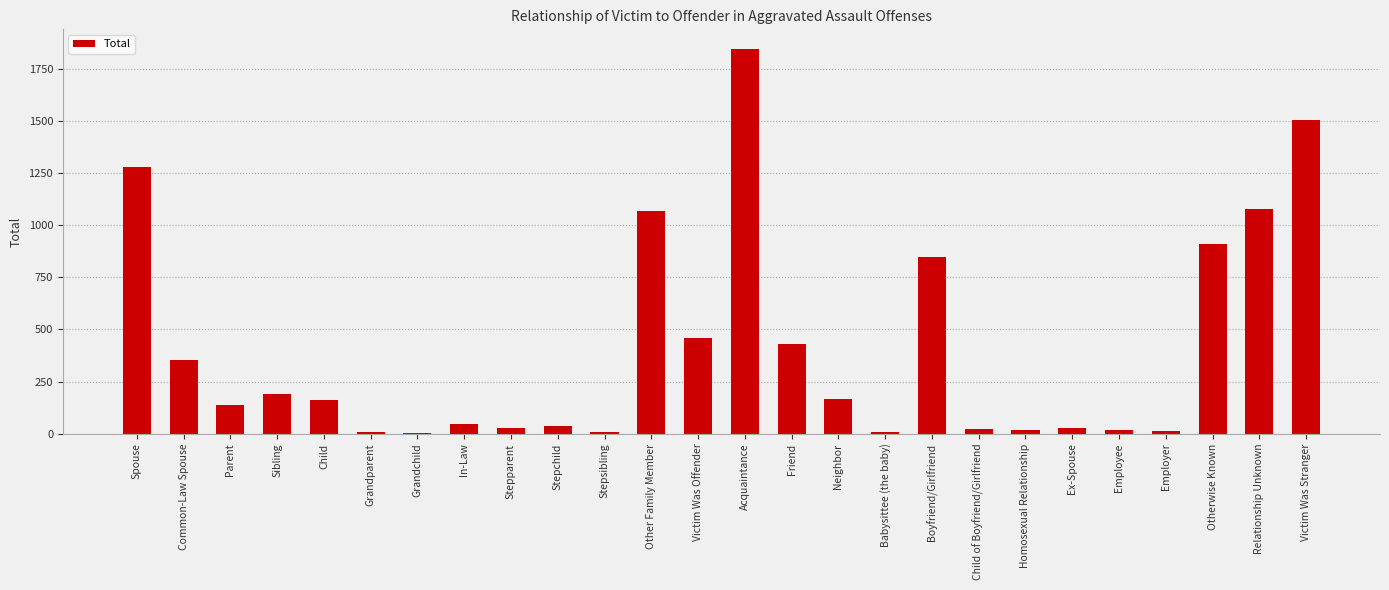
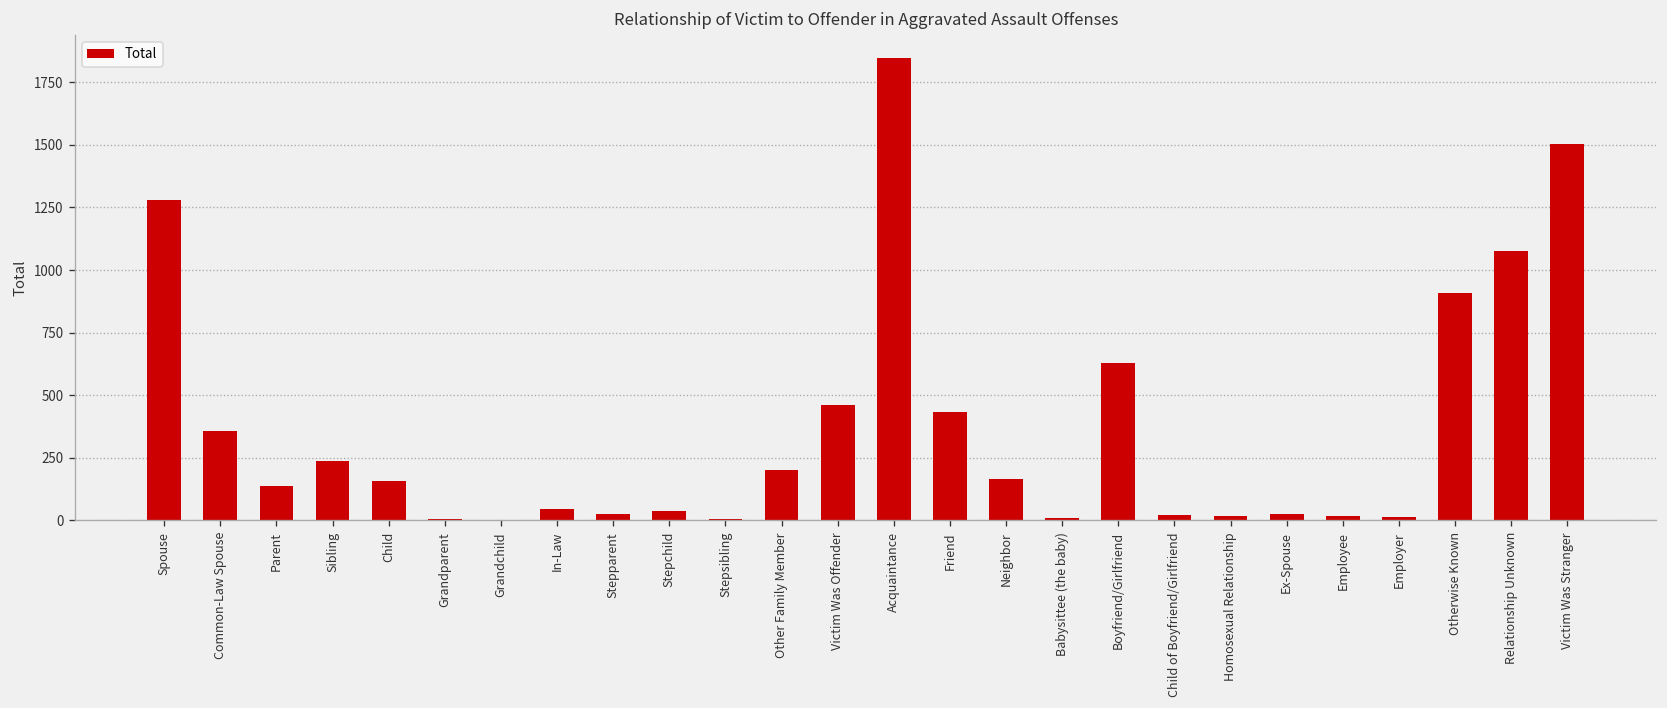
Sibling: 190 -> 240
Other Family Member: 1070 -> 200
Boyfriend/Girlfriend: 850 -> 630
